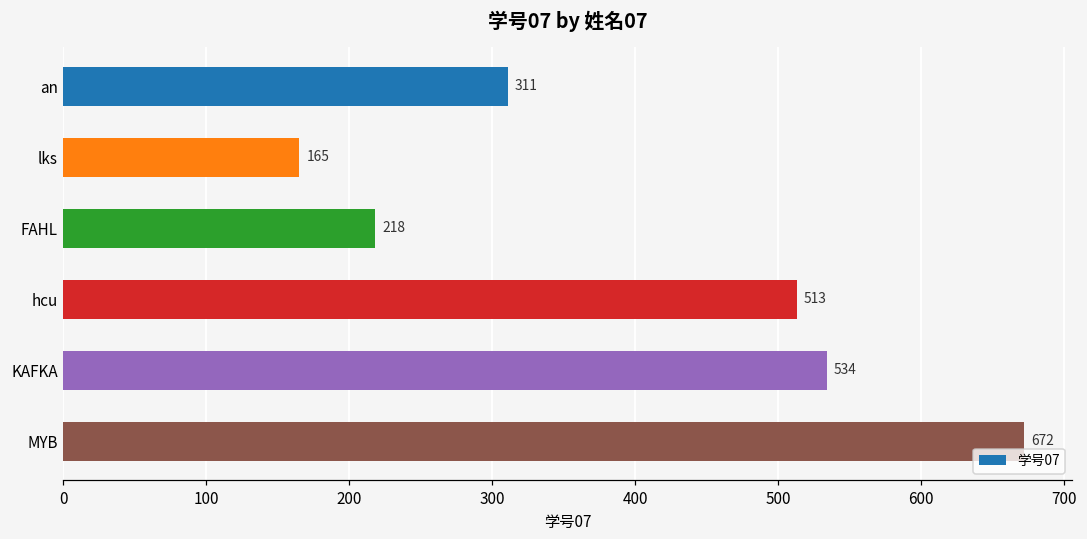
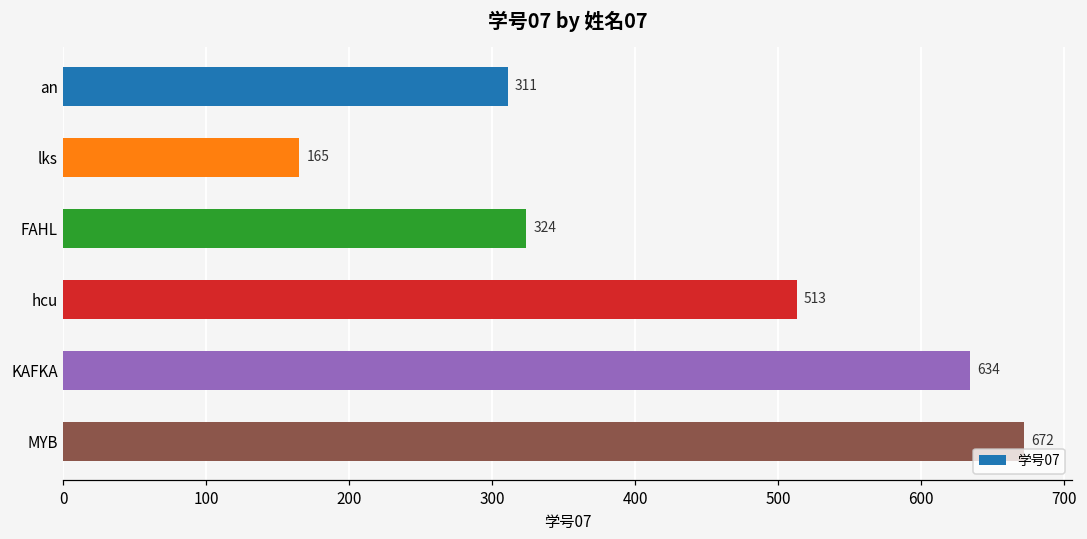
FAHL: 218 -> 324
KAFKA: 534 -> 634
